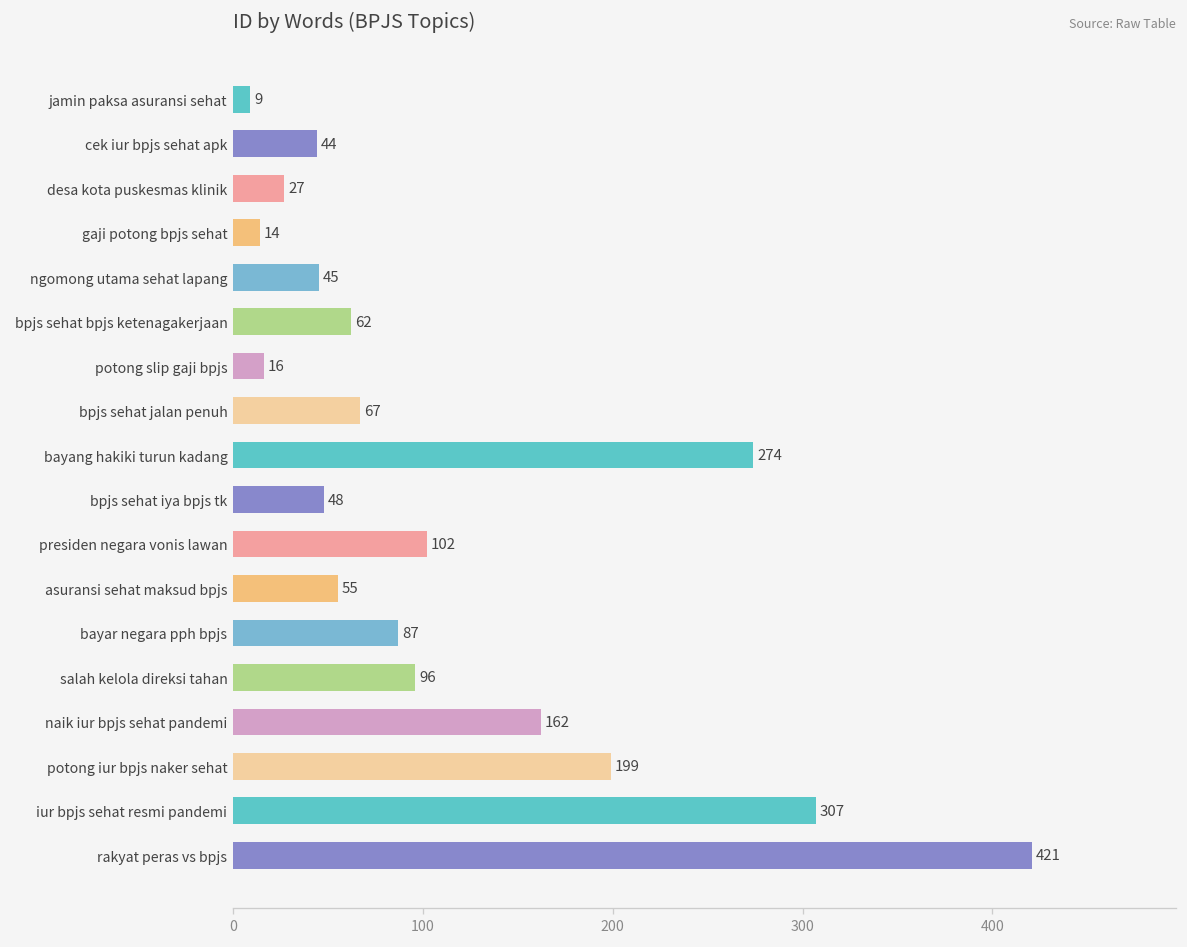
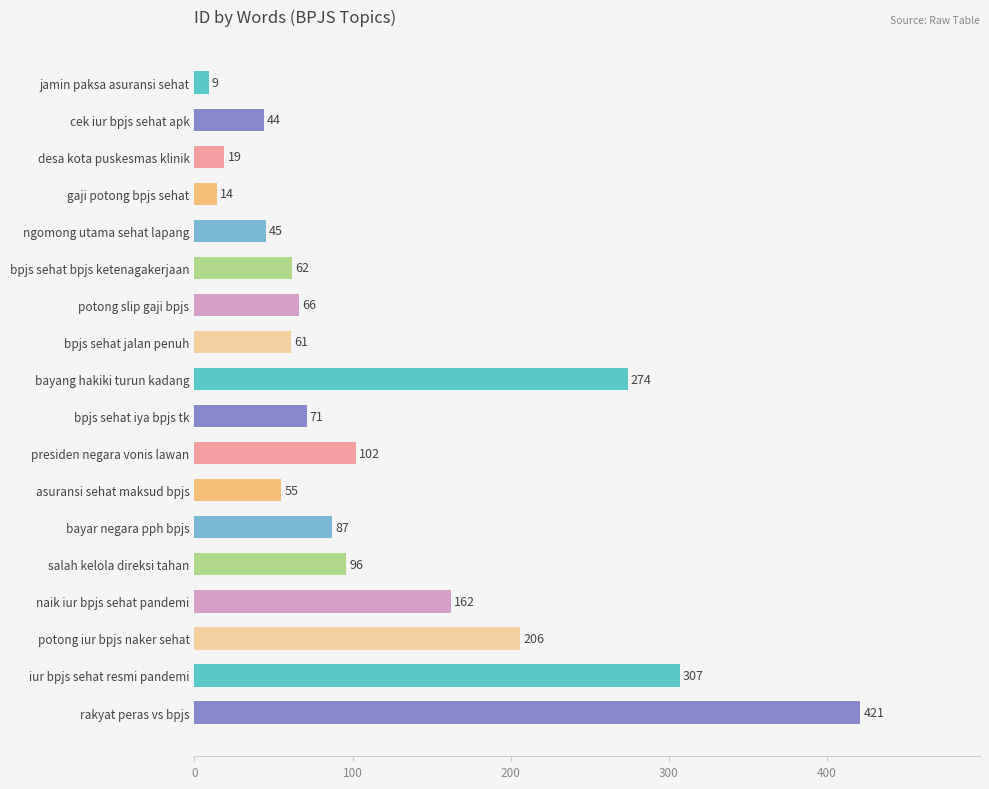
desa kota puskesmas klinik: 27 -> 19
potong slip gaji bpjs: 16 -> 66
bpjs sehat jalan penuh: 67 -> 61
bpjs sehat iya bpjs tk: 48 -> 71
potong iur bpjs naker sehat: 199 -> 206
